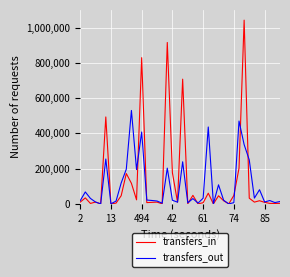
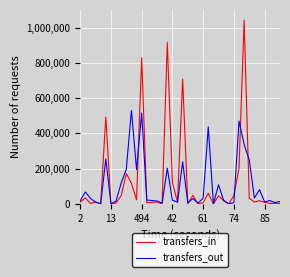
transfers_out, 494: 410,000 -> 520,000
transfers_in, 42: 180,000 -> 120,000
